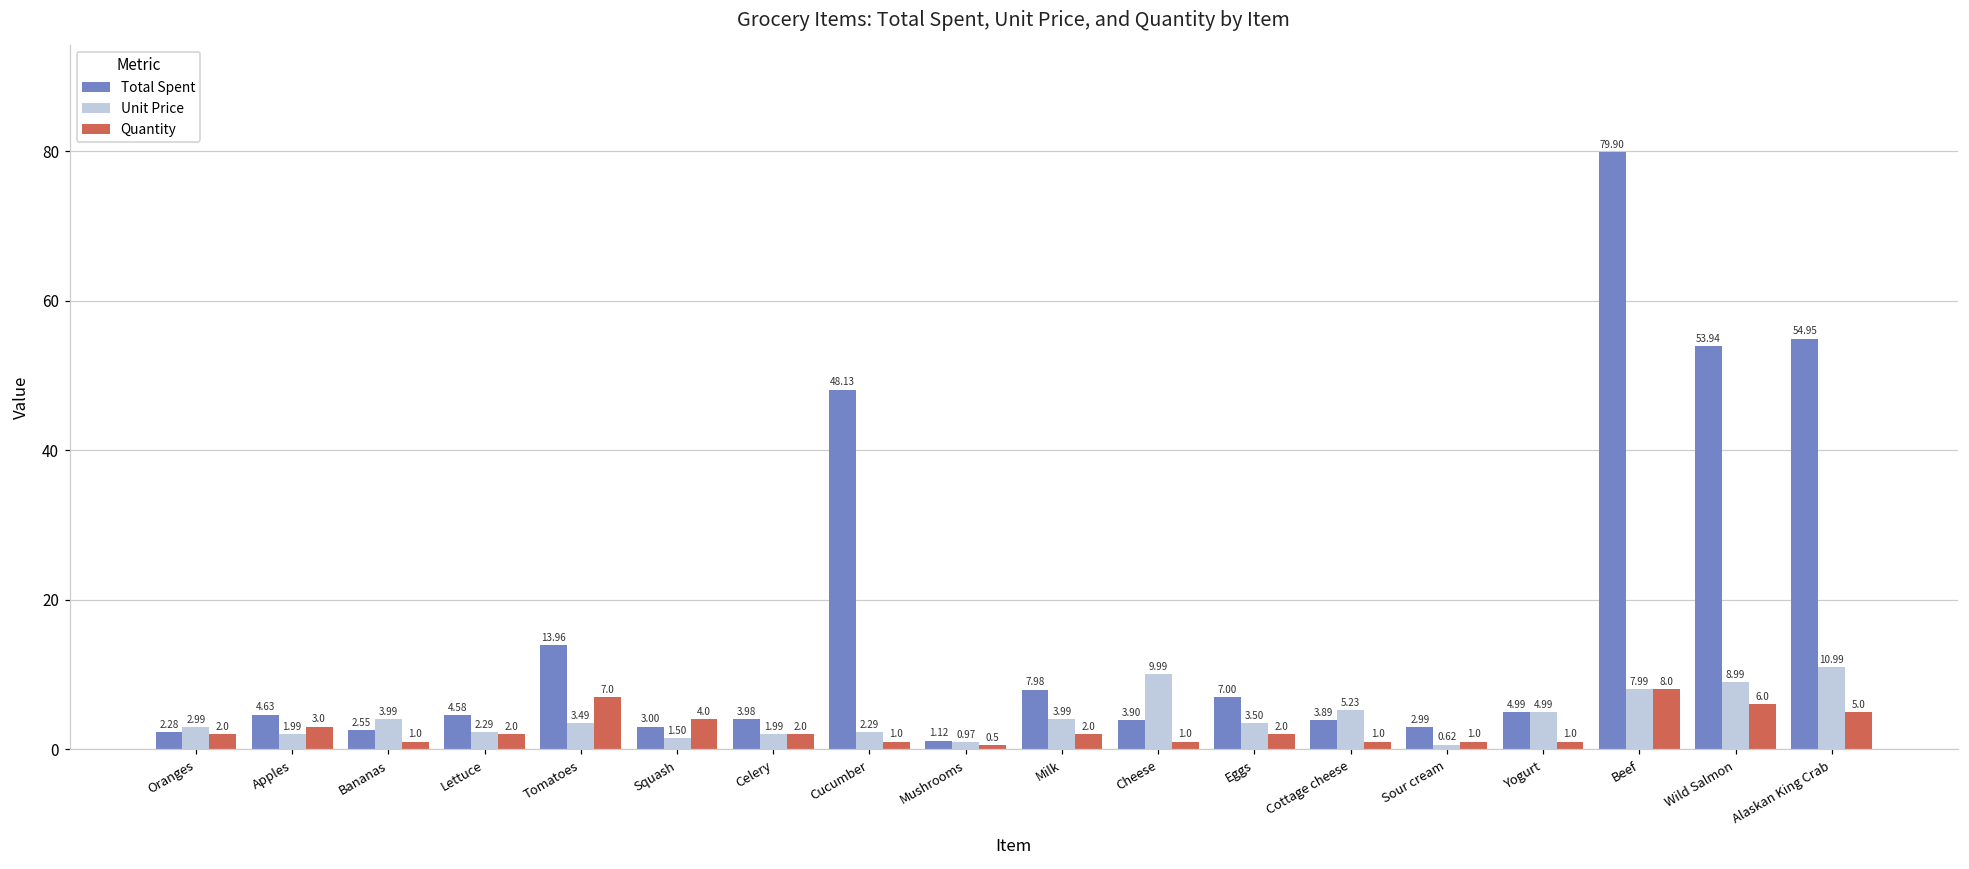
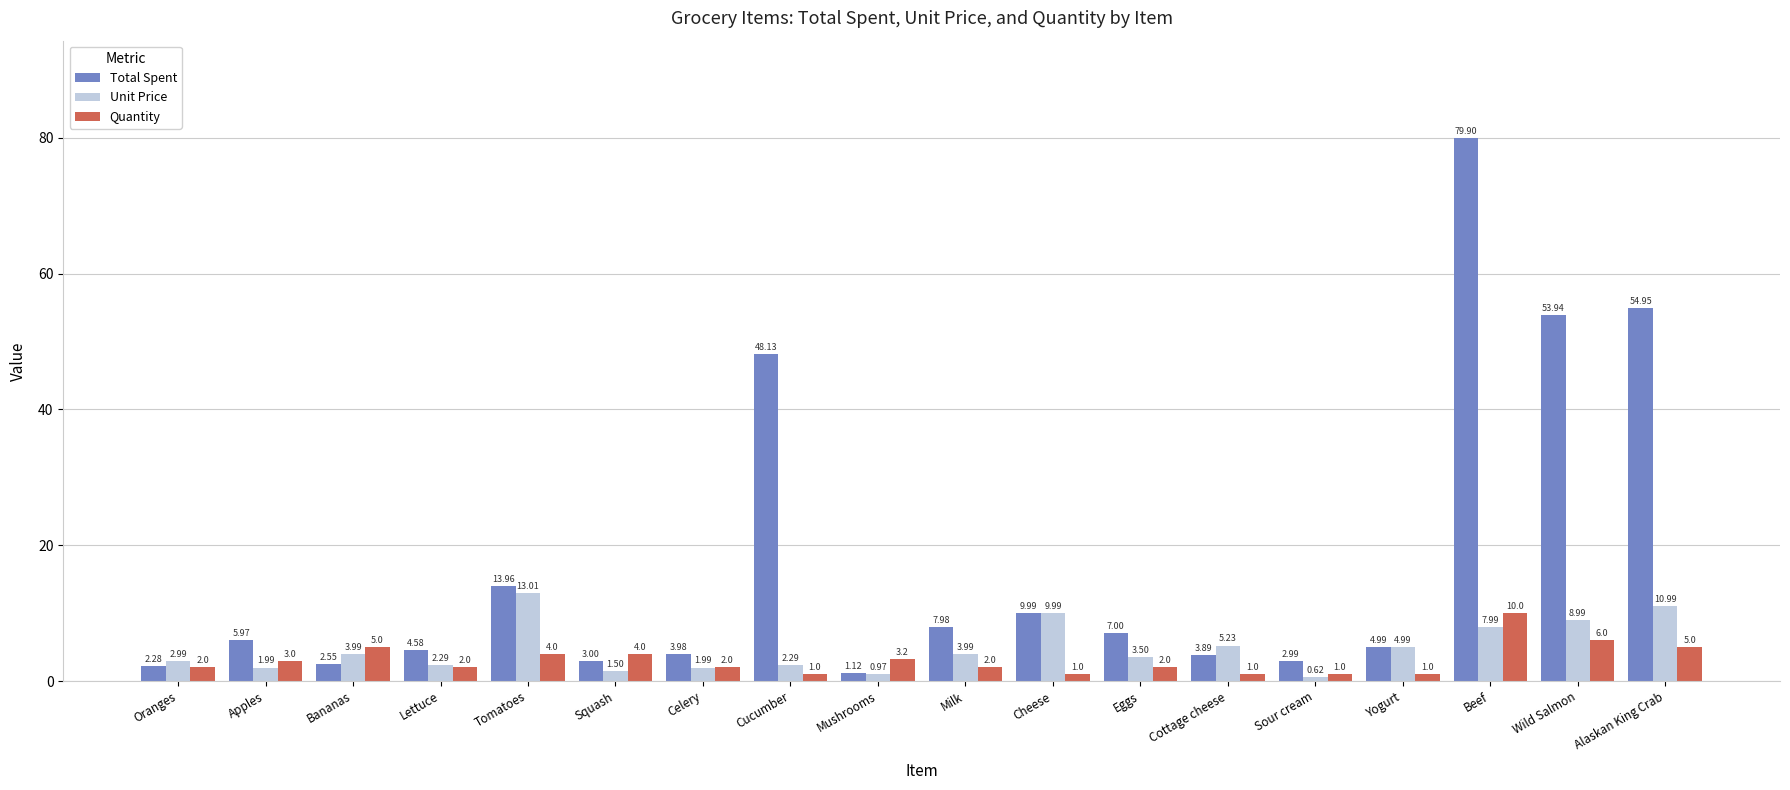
Total Spent, Apples: 4.63 -> 5.97
Quantity, Bananas: 1.0 -> 5.0
Unit Price, Tomatoes: 3.49 -> 13.01
Quantity, Tomatoes: 7.0 -> 4.0
Quantity, Mushrooms: 0.5 -> 3.2
Total Spent, Cheese: 3.90 -> 9.99
Quantity, Beef: 8.0 -> 10.0
